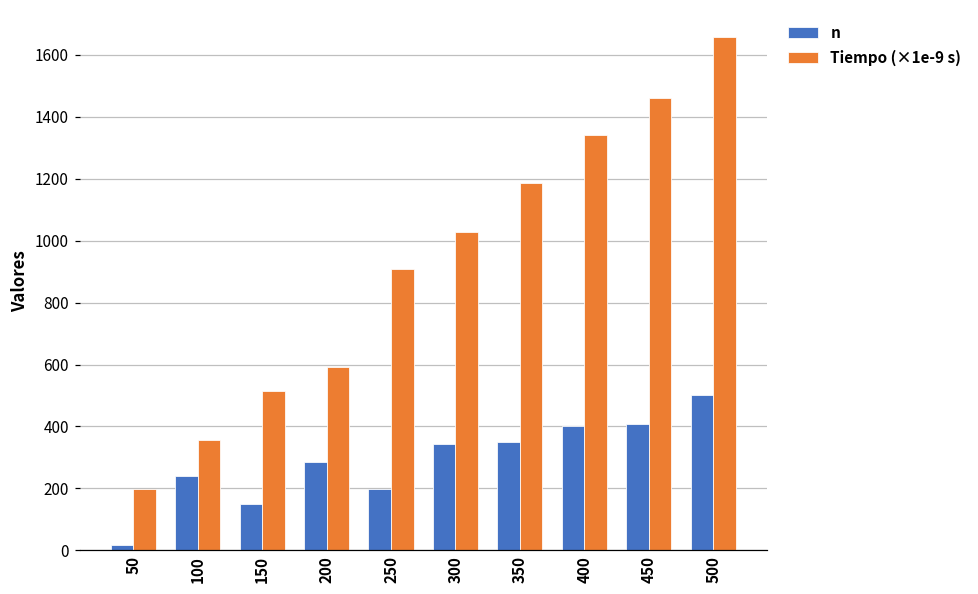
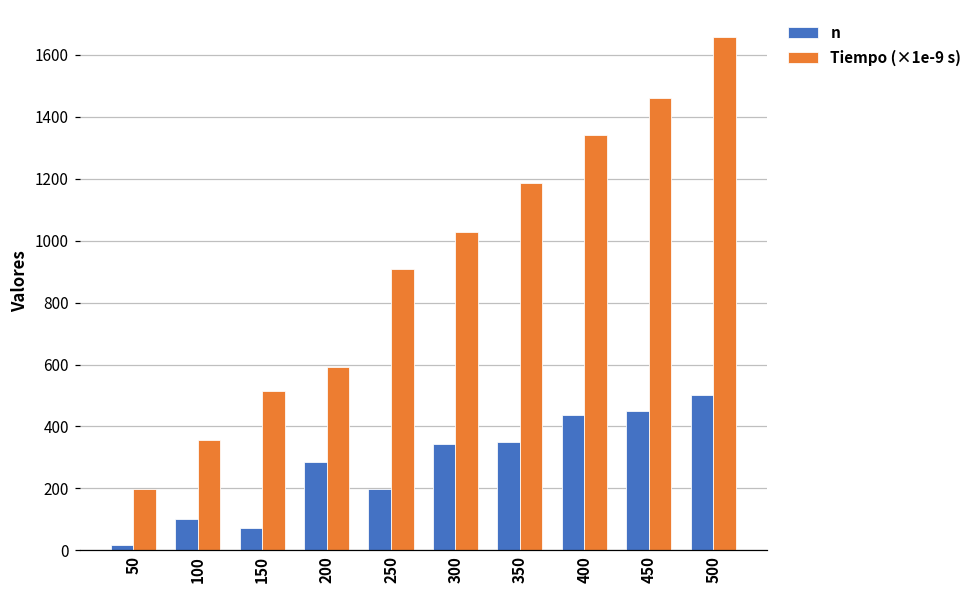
n, 100: 240 -> 100
n, 150: 150 -> 70
n, 400: 400 -> 440
n, 450: 410 -> 450
